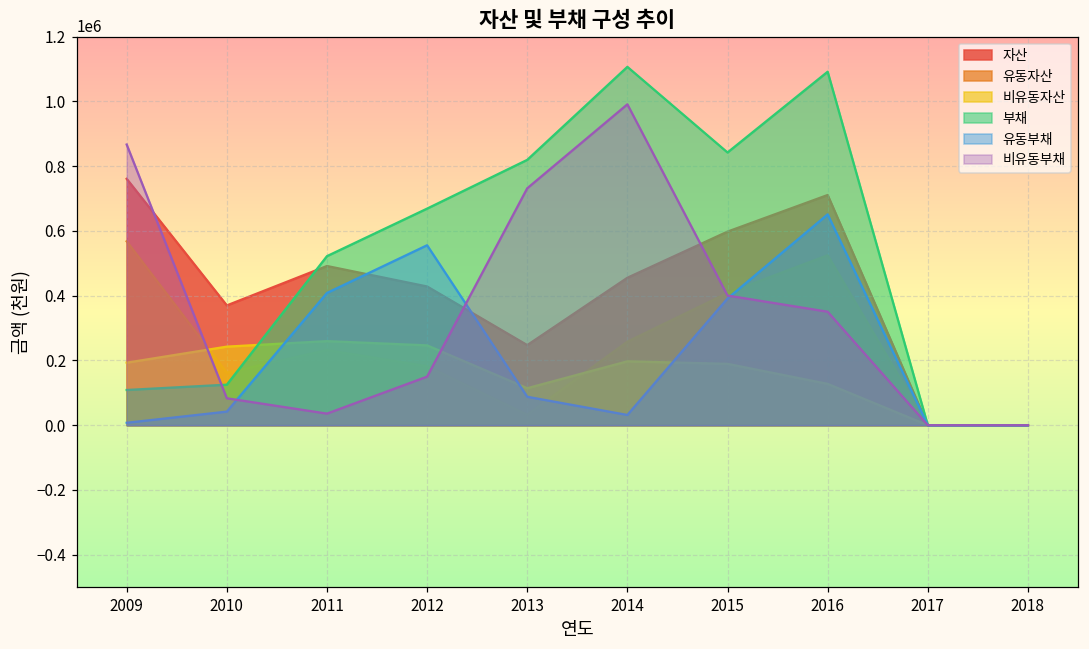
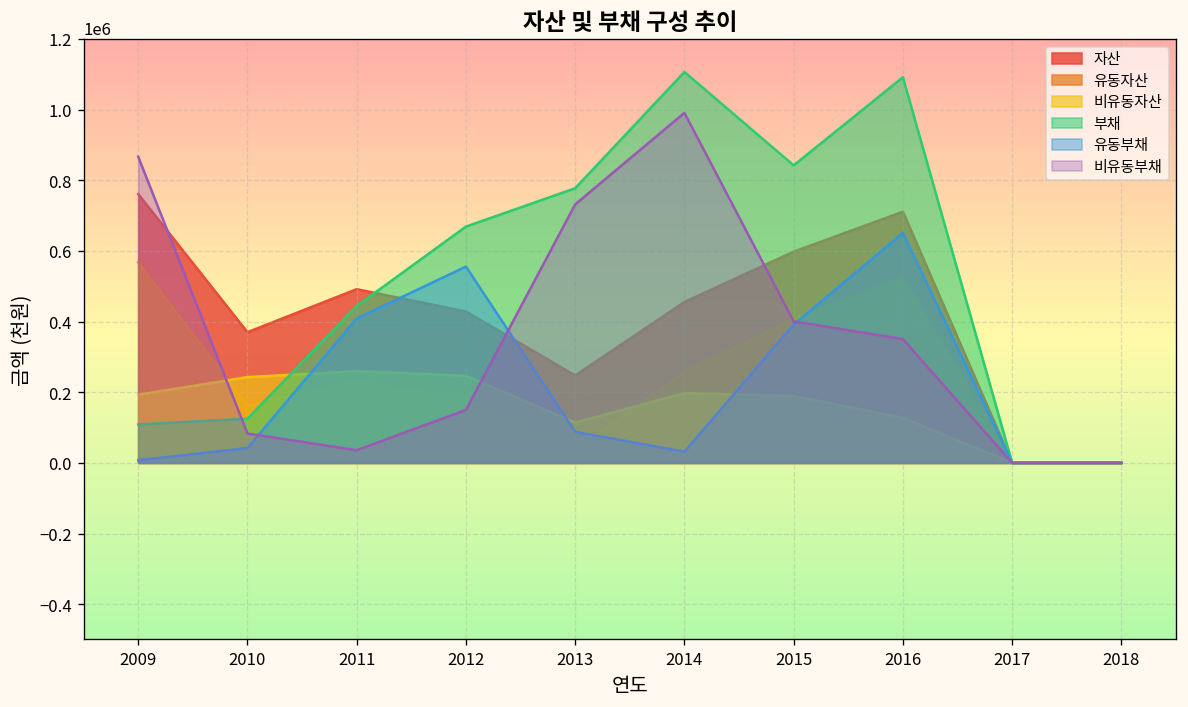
부채, 2011: 520000 -> 440000
부채, 2013: 820000 -> 780000
